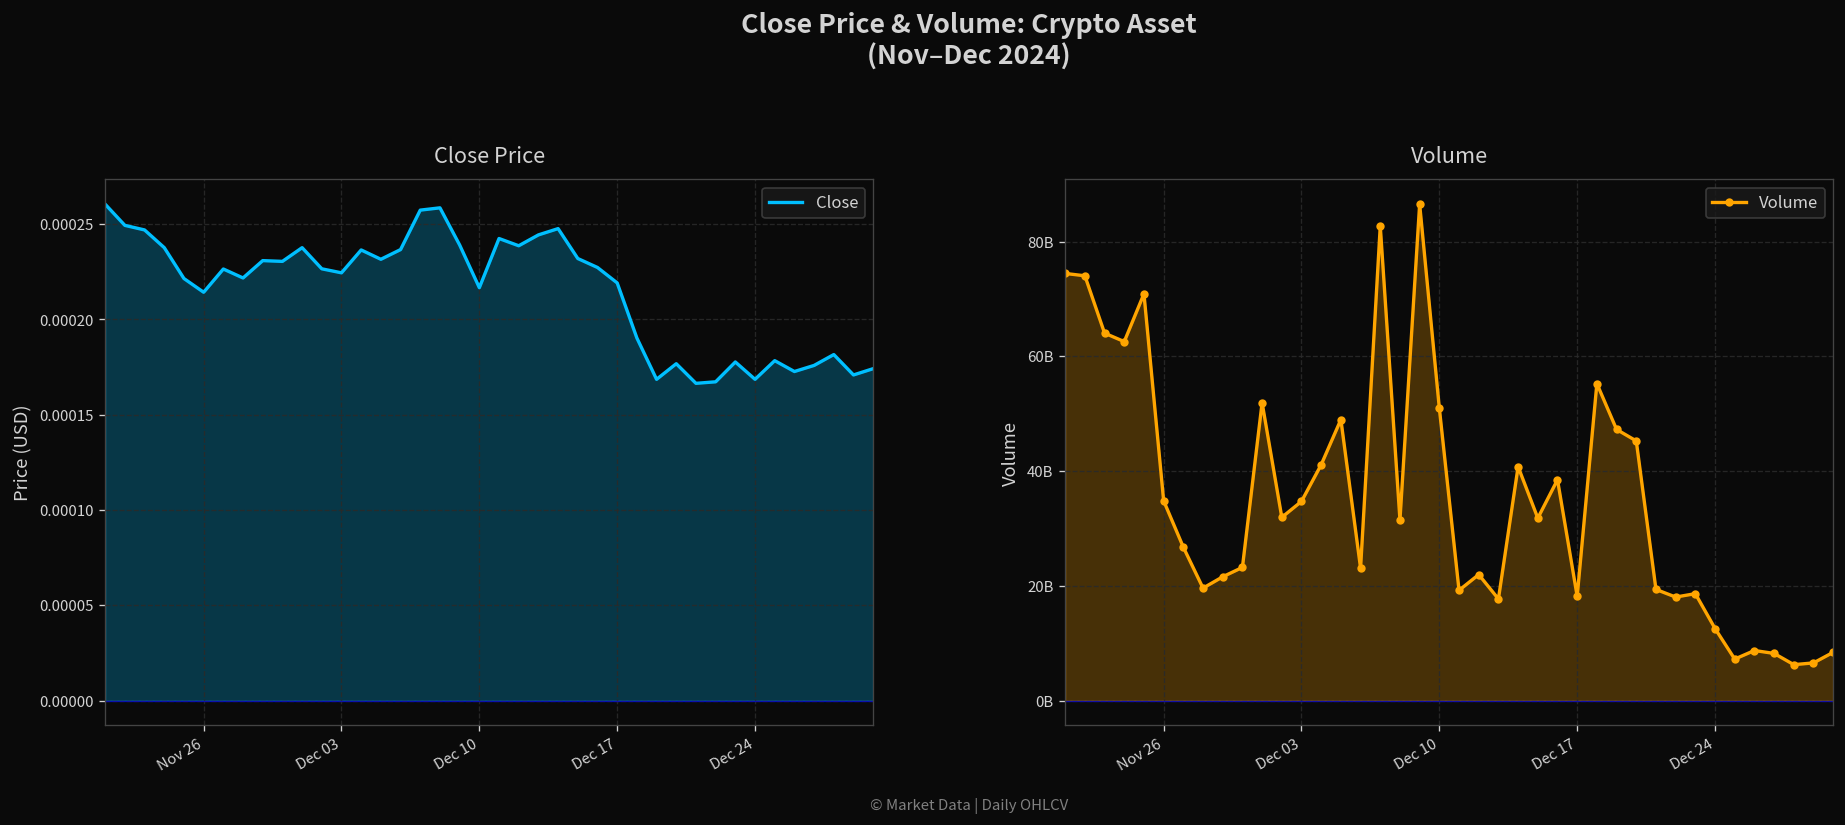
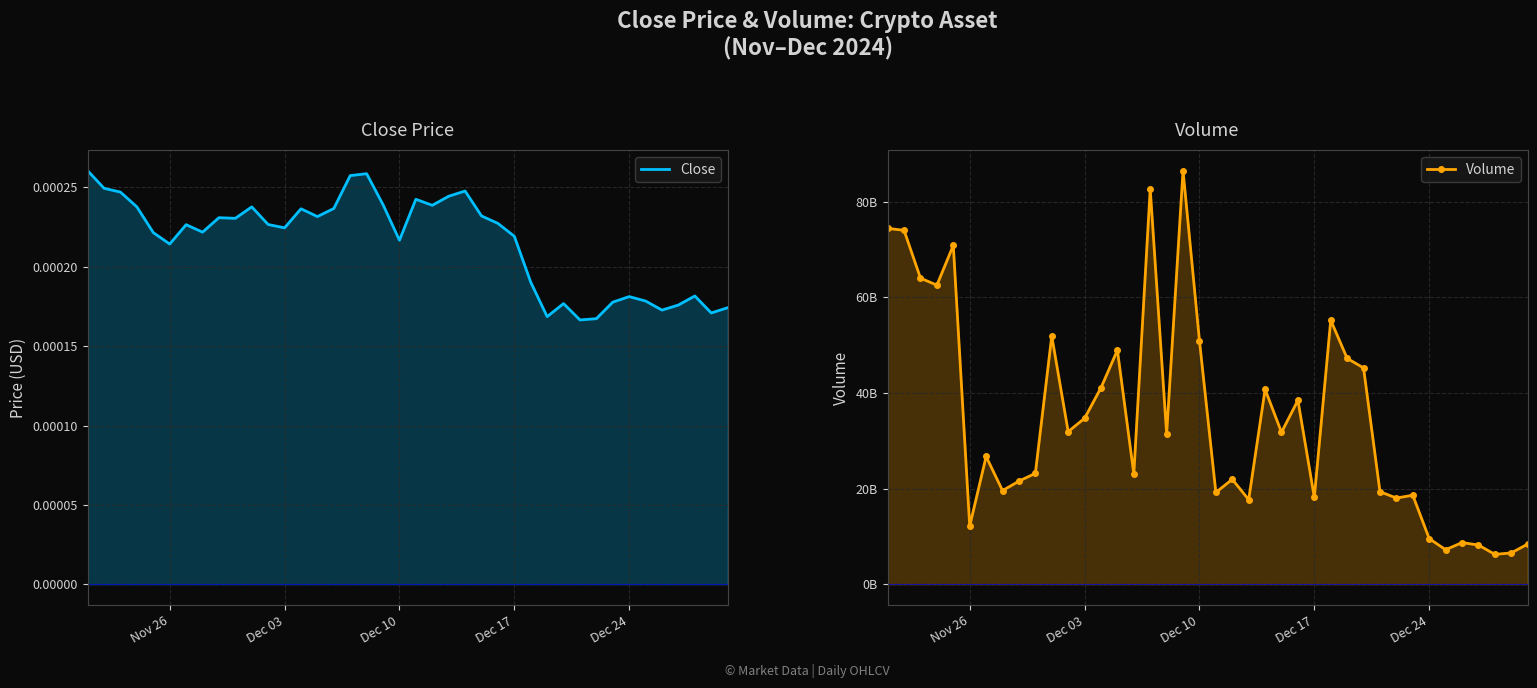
Close Price, Dec 24: 0.000169 -> 0.000181
Volume, Nov 26: 35000000000 -> 12000000000
Volume, Dec 24: 13000000000 -> 10000000000
